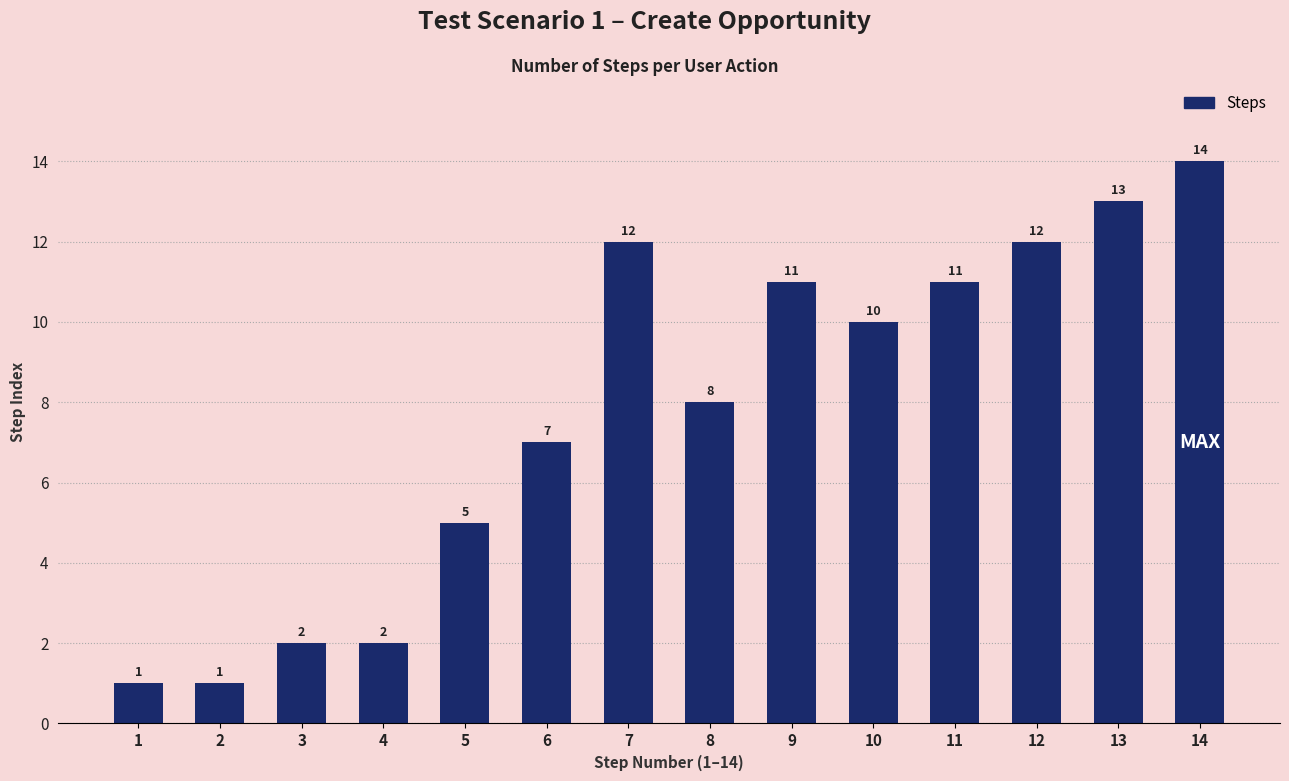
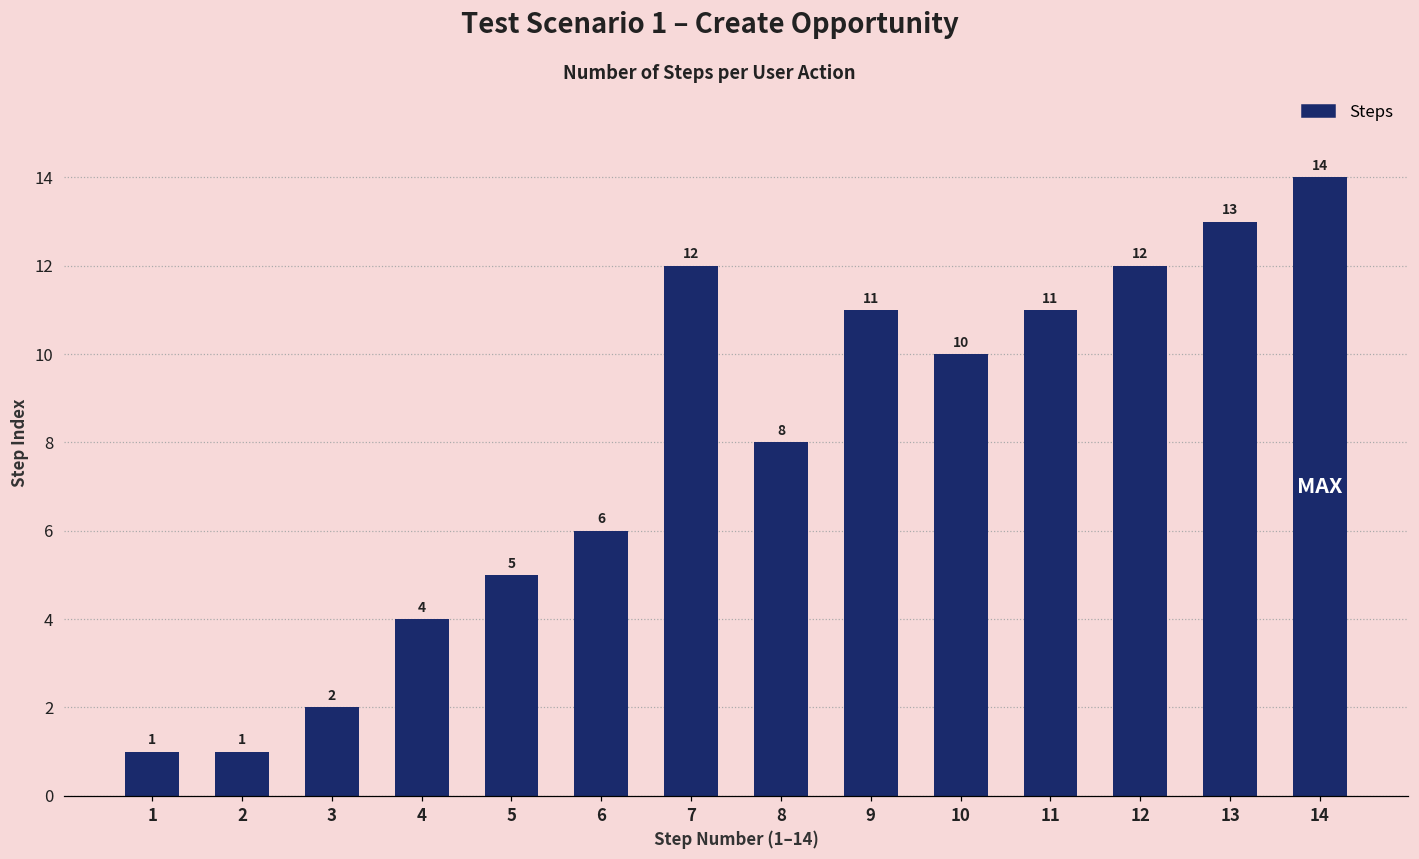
4: 2 -> 4
6: 7 -> 6
